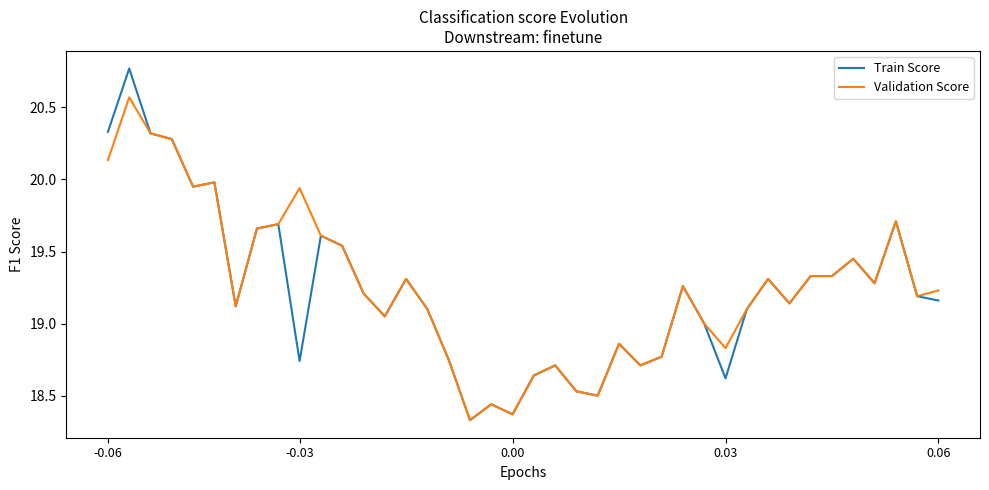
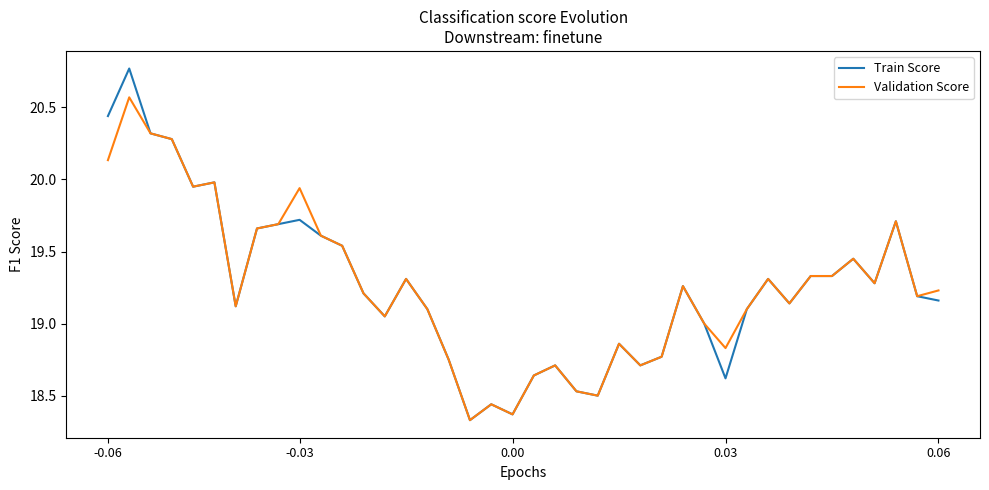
Train Score, -0.06: 20.33 -> 20.44
Train Score, -0.03: 18.74 -> 19.72
